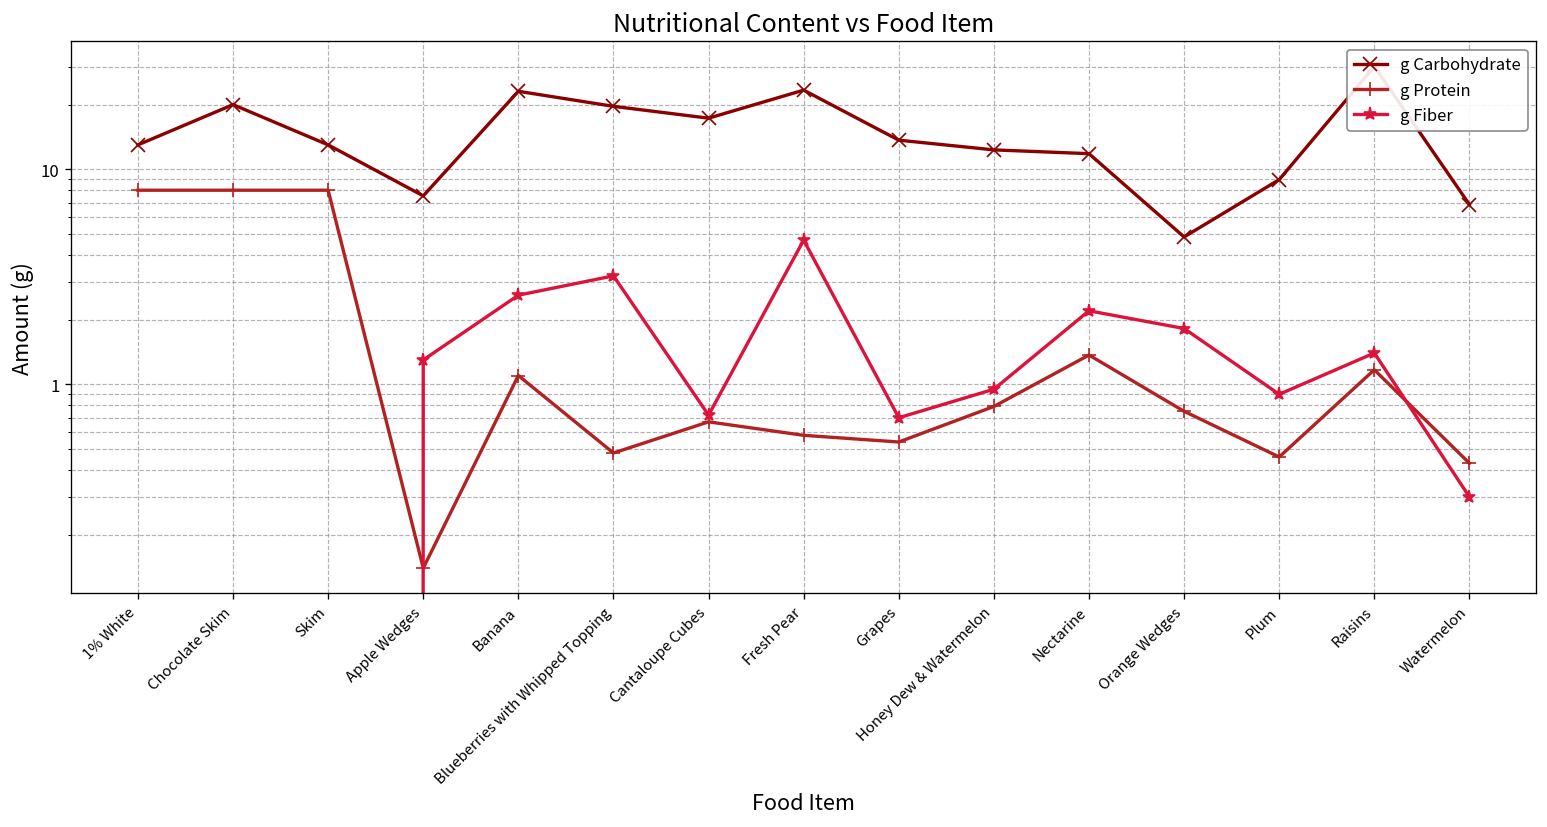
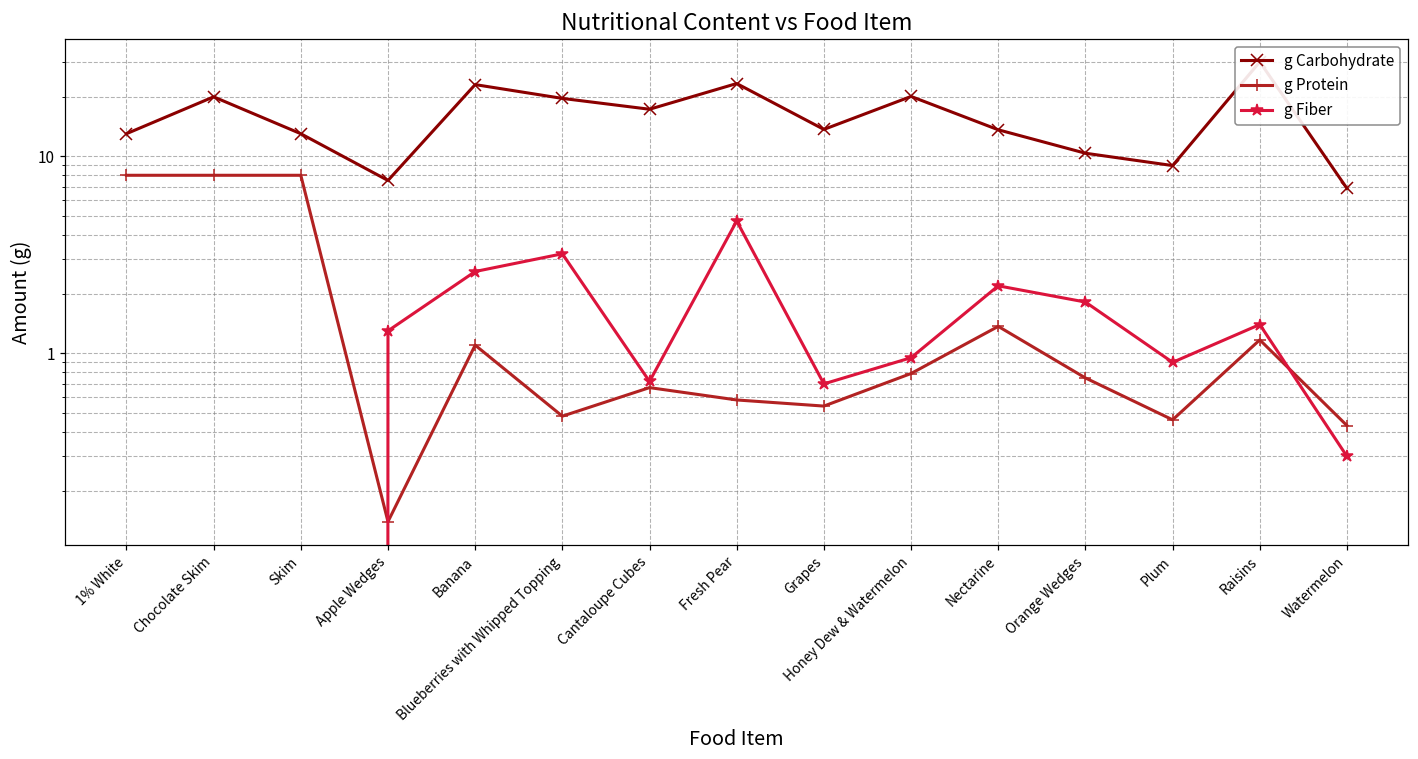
g Carbohydrate, Honey Dew & Watermelon: 12 -> 20
g Carbohydrate, Nectarine: 12 -> 14
g Carbohydrate, Orange Wedges: 4.9 -> 10
